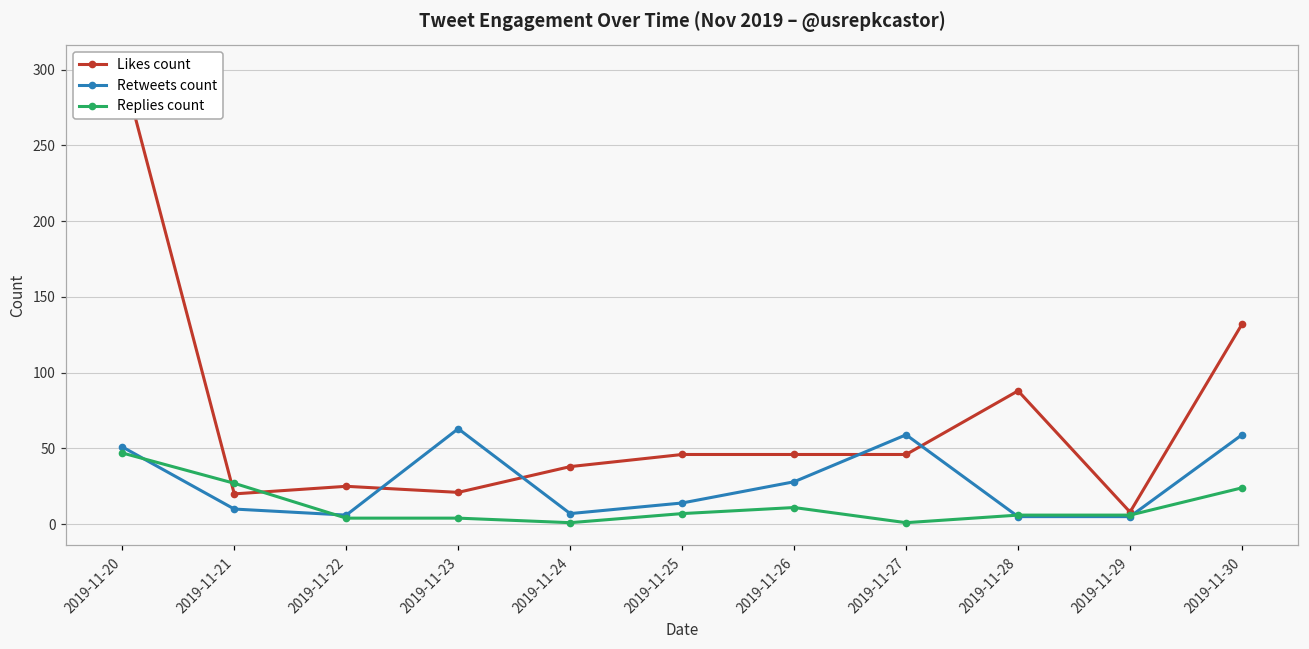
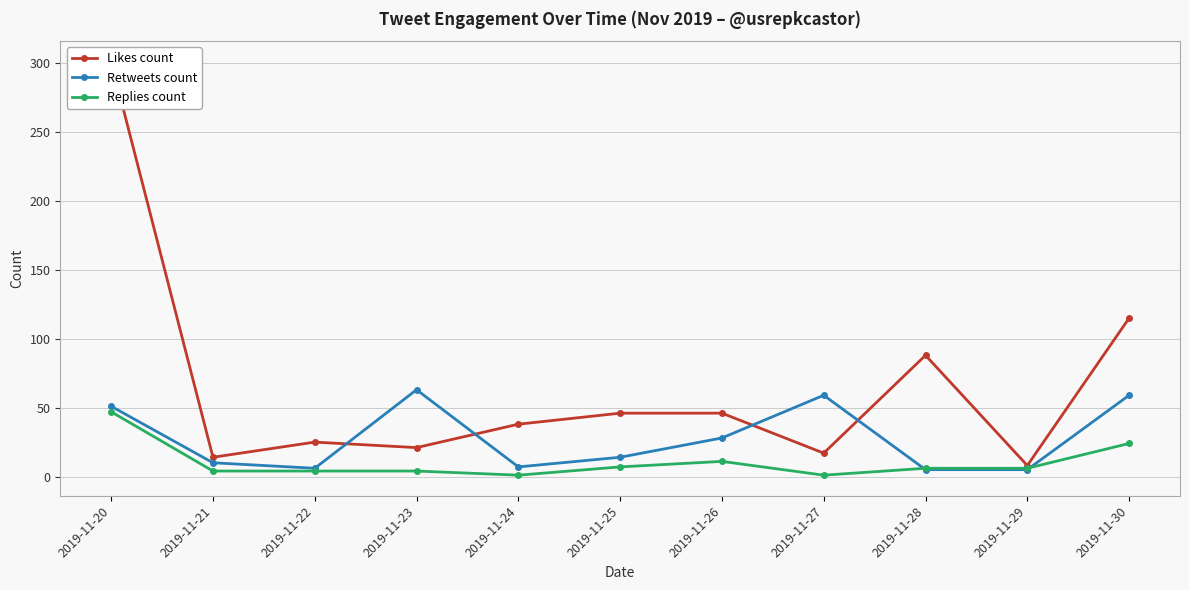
Likes count, 2019-11-21: 20 -> 14
Replies count, 2019-11-21: 27 -> 4
Likes count, 2019-11-27: 46 -> 17
Likes count, 2019-11-30: 132 -> 115
